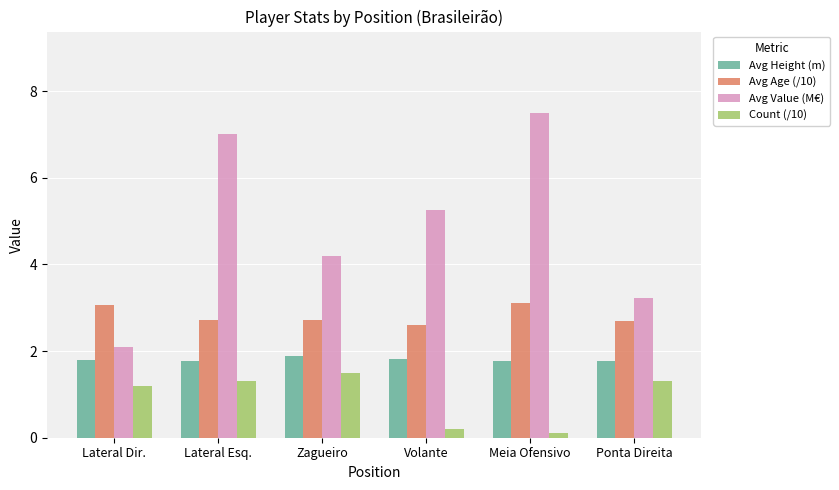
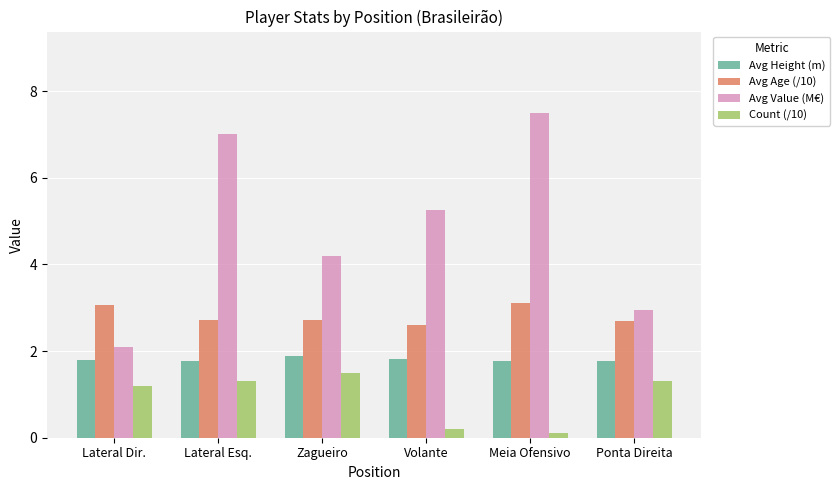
Avg Value (M€), Ponta Direita: 3.2 -> 3.0
